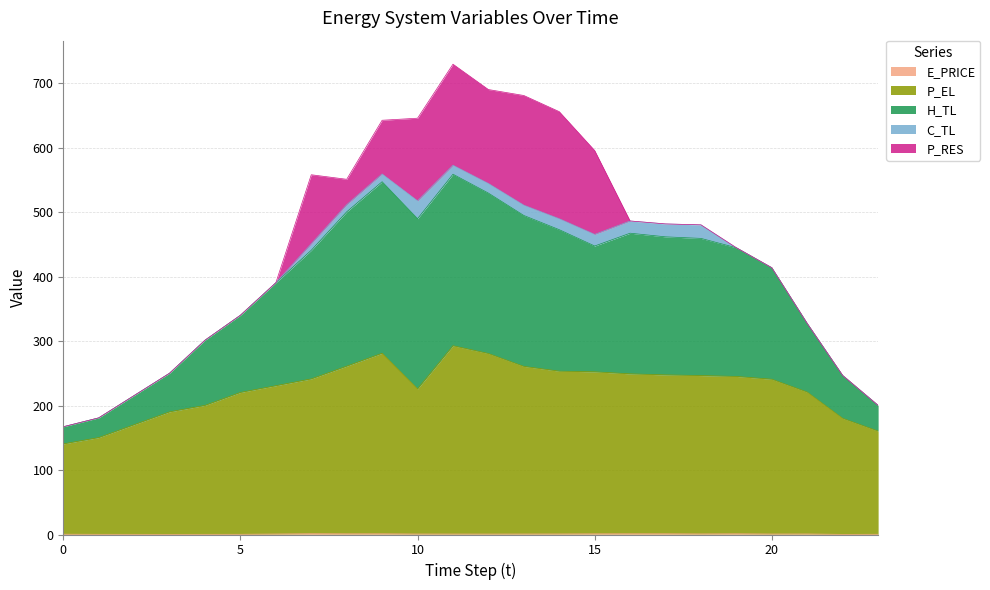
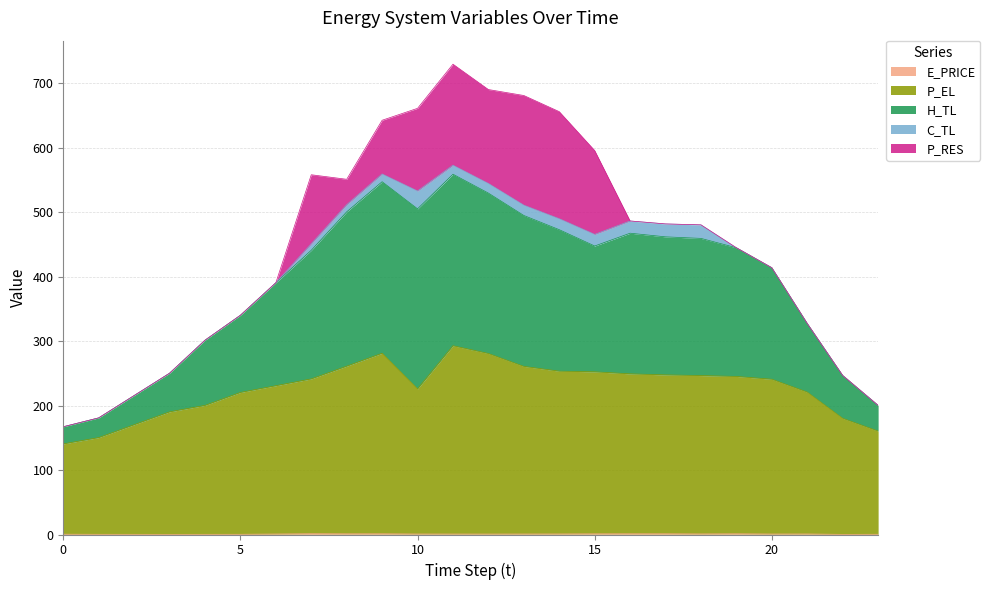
H_TL, 10: 260 -> 280
